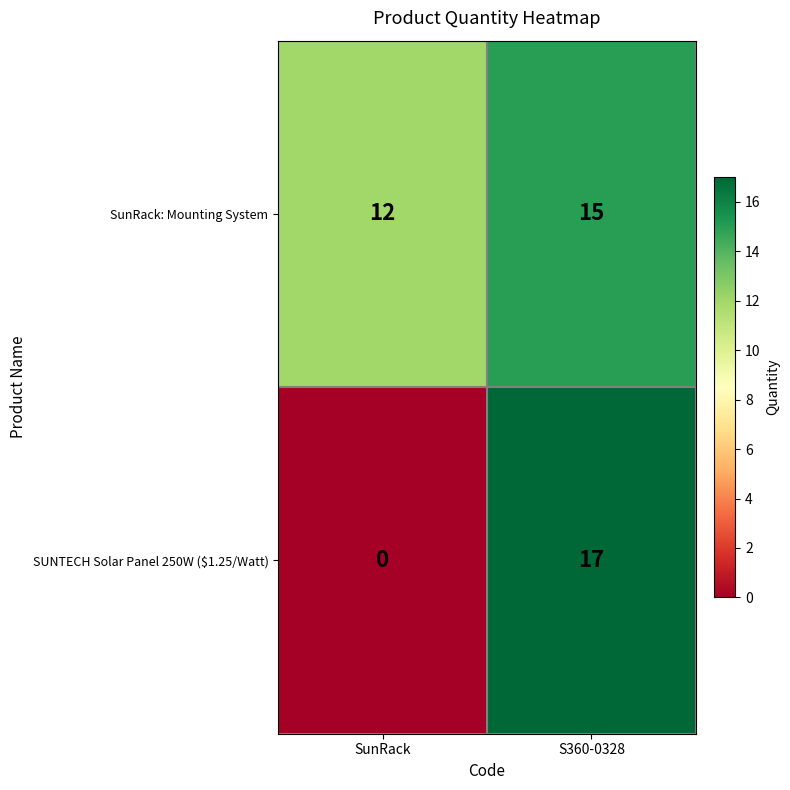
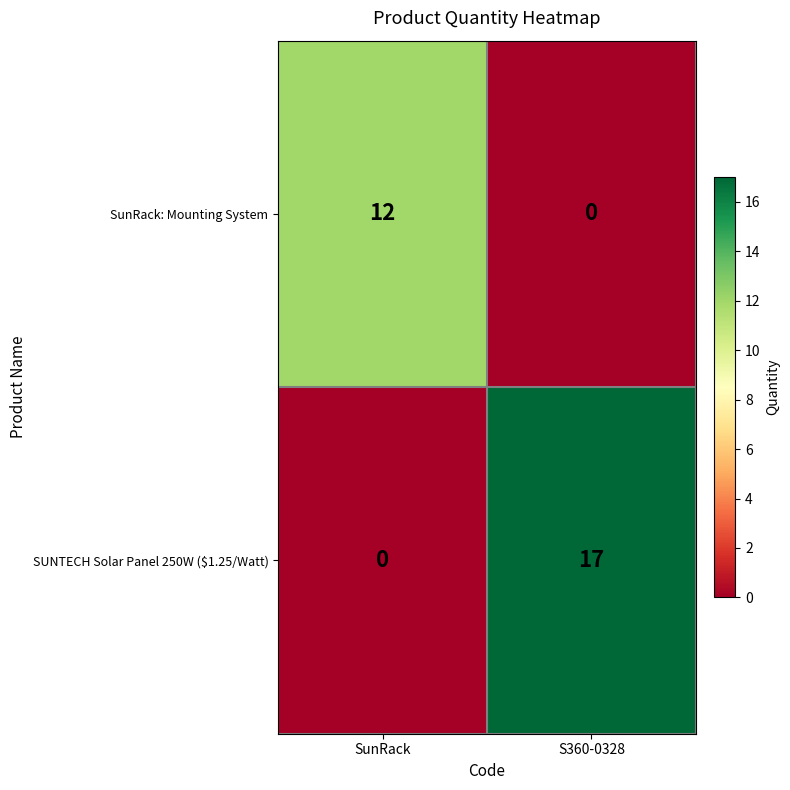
SunRack: Mounting System, S360-0328: 15 -> 0
